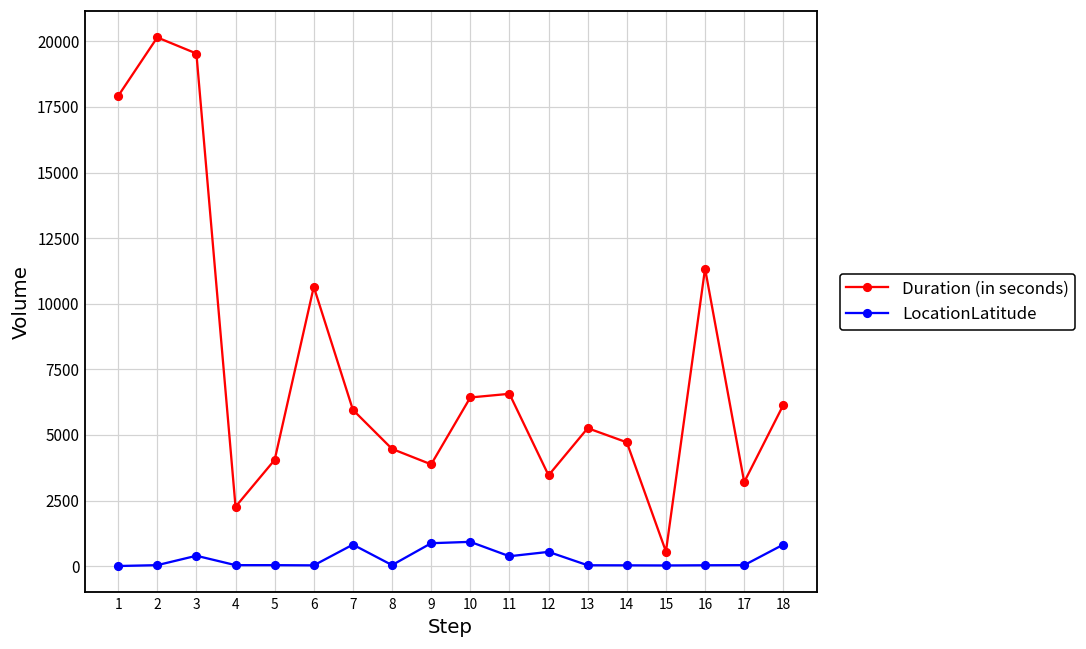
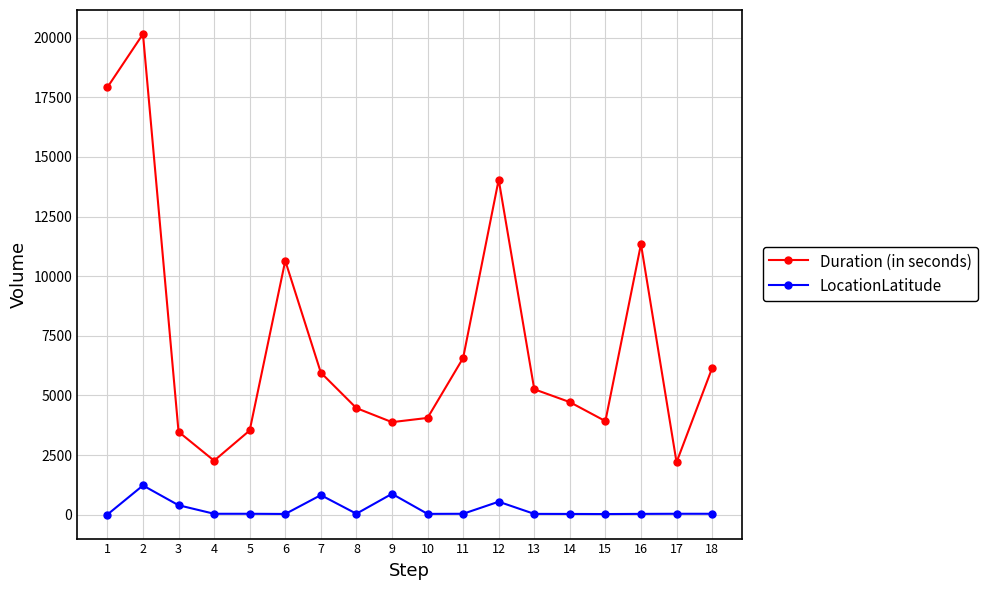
LocationLatitude, 2: 0 -> 1200
Duration (in seconds), 3: 19500 -> 3500
Duration (in seconds), 5: 4000 -> 3500
Duration (in seconds), 10: 6400 -> 4100
LocationLatitude, 10: 900 -> 0
LocationLatitude, 11: 400 -> 0
Duration (in seconds), 12: 3500 -> 14000
Duration (in seconds), 15: 600 -> 3900
Duration (in seconds), 17: 3200 -> 2200
LocationLatitude, 18: 800 -> 0
